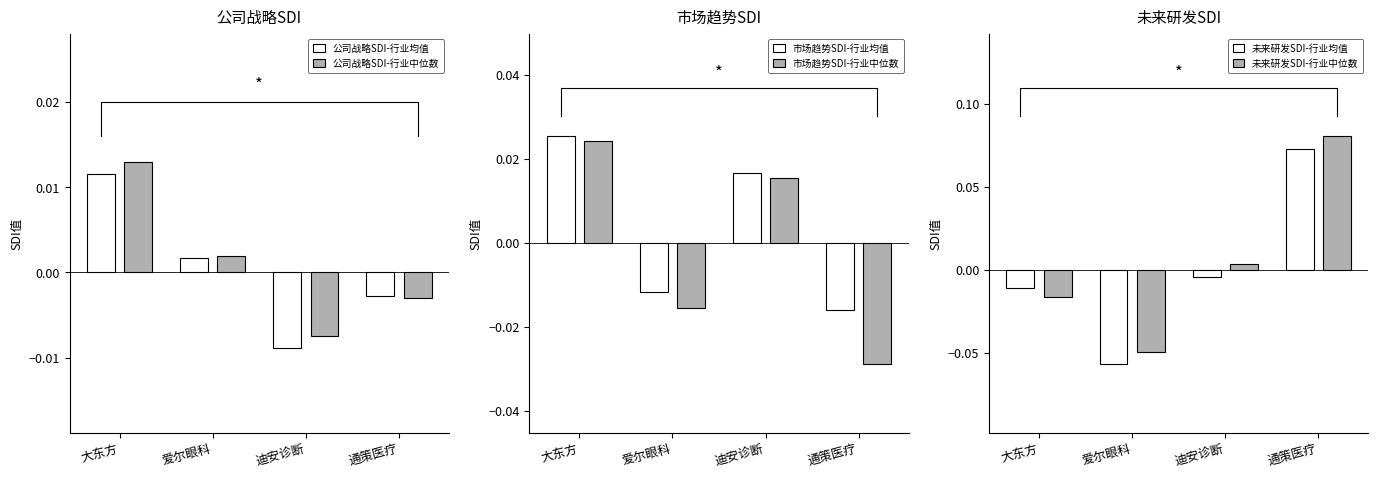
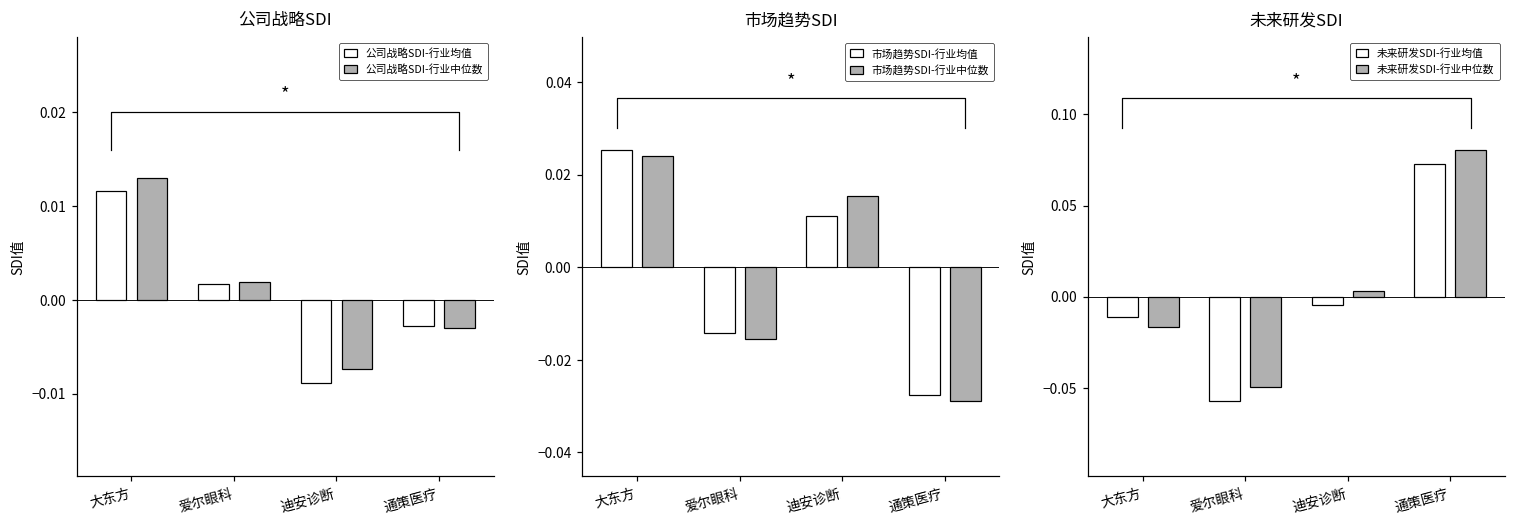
市场趋势SDI, 市场趋势SDI-行业均值, 爱尔眼科: -0.012 -> -0.014
市场趋势SDI, 市场趋势SDI-行业均值, 迪安诊断: 0.017 -> 0.011
市场趋势SDI, 市场趋势SDI-行业均值, 通策医疗: -0.016 -> -0.028
